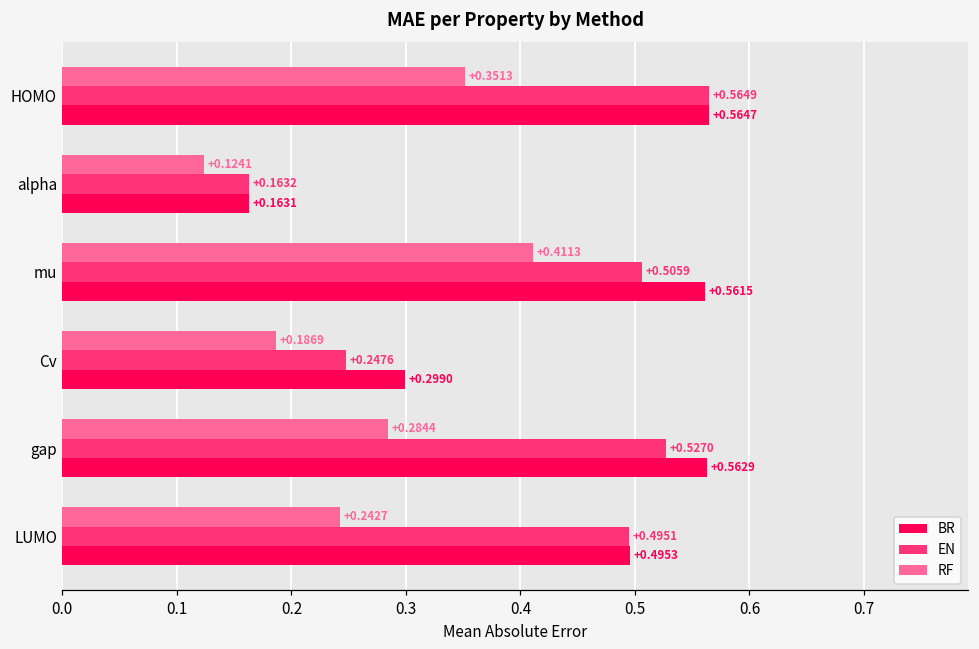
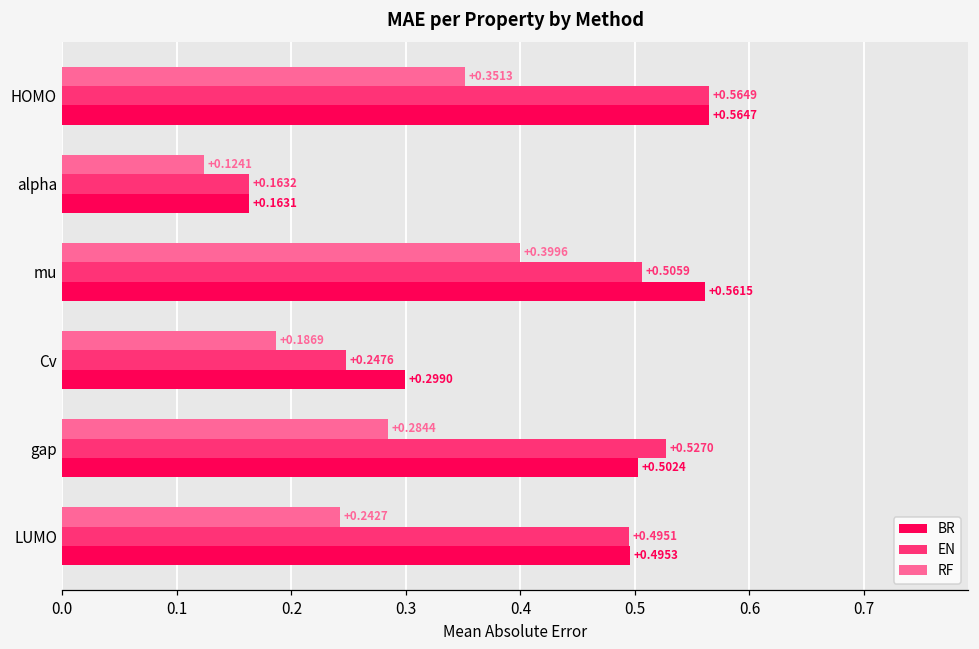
RF, mu: +0.4113 -> +0.3996
BR, gap: +0.5629 -> +0.5024
